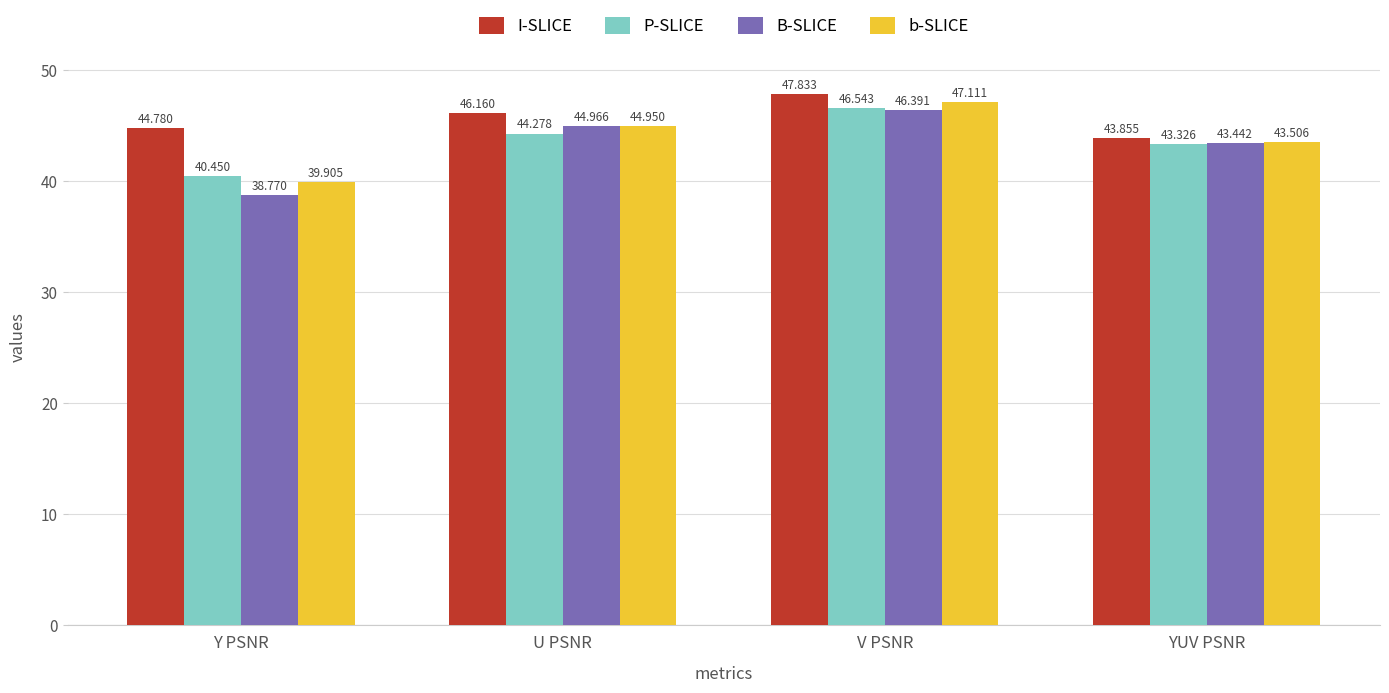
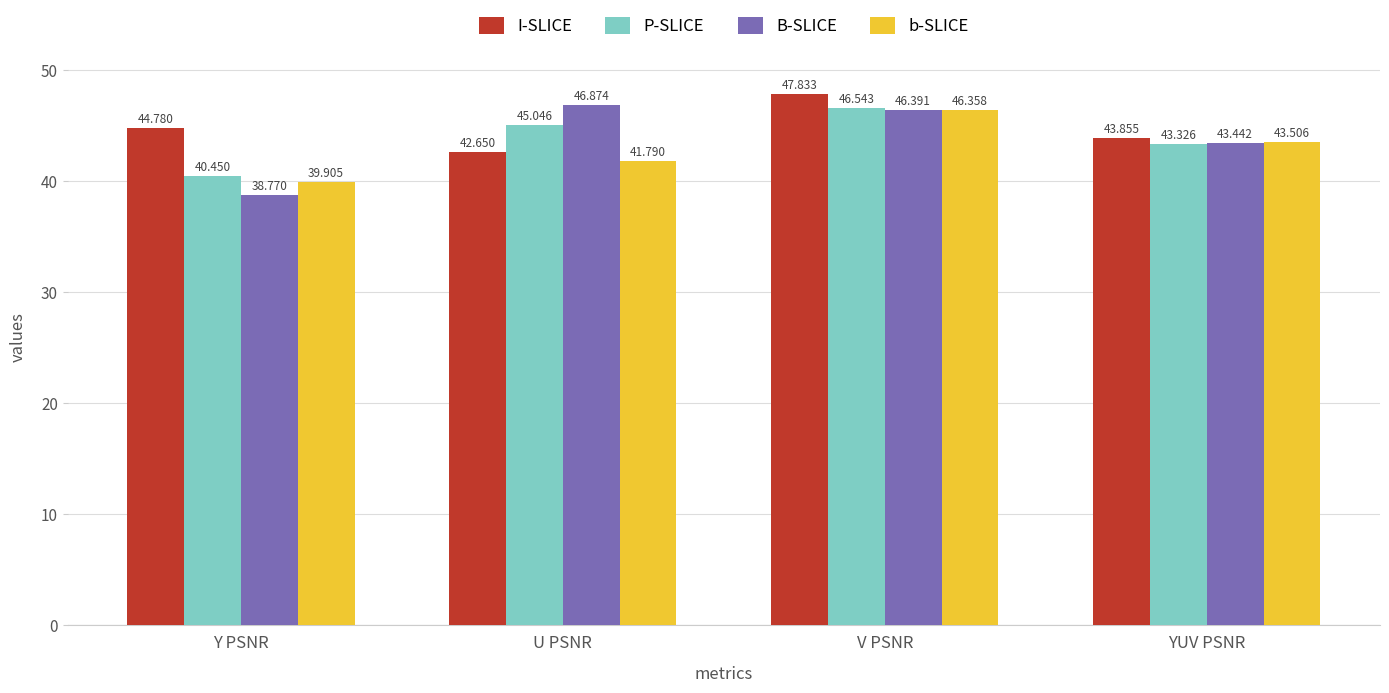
I-SLICE, U PSNR: 46.160 -> 42.650
P-SLICE, U PSNR: 44.278 -> 45.046
B-SLICE, U PSNR: 44.966 -> 46.874
b-SLICE, U PSNR: 44.950 -> 41.790
b-SLICE, V PSNR: 47.111 -> 46.358
